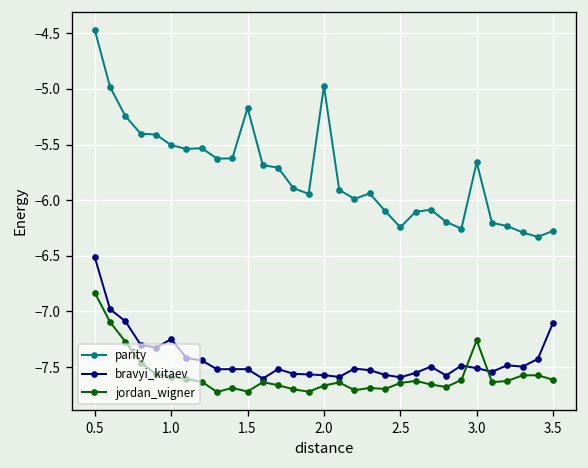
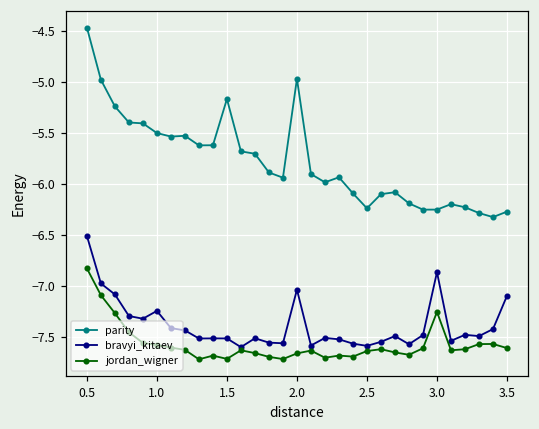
bravyi_kitaev, 2.0: -7.6 -> -7.0
parity, 3.0: -5.7 -> -6.3
bravyi_kitaev, 3.0: -7.5 -> -6.9
